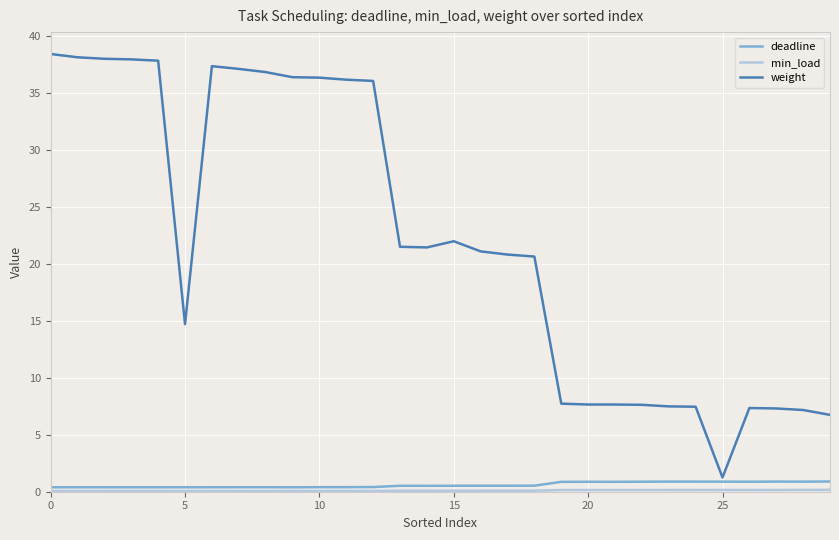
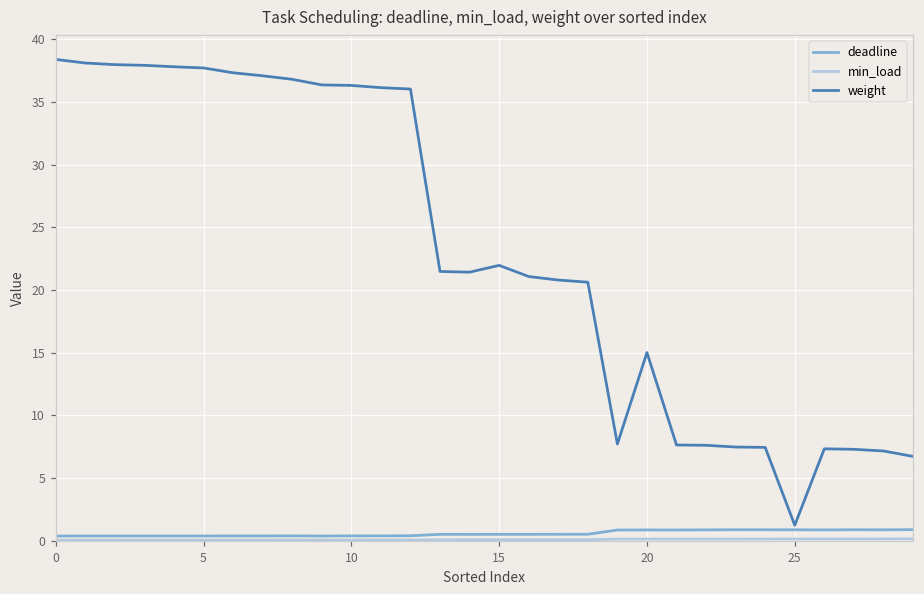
weight, 5: 14.7 -> 37.7
weight, 20: 7.6 -> 15.0
